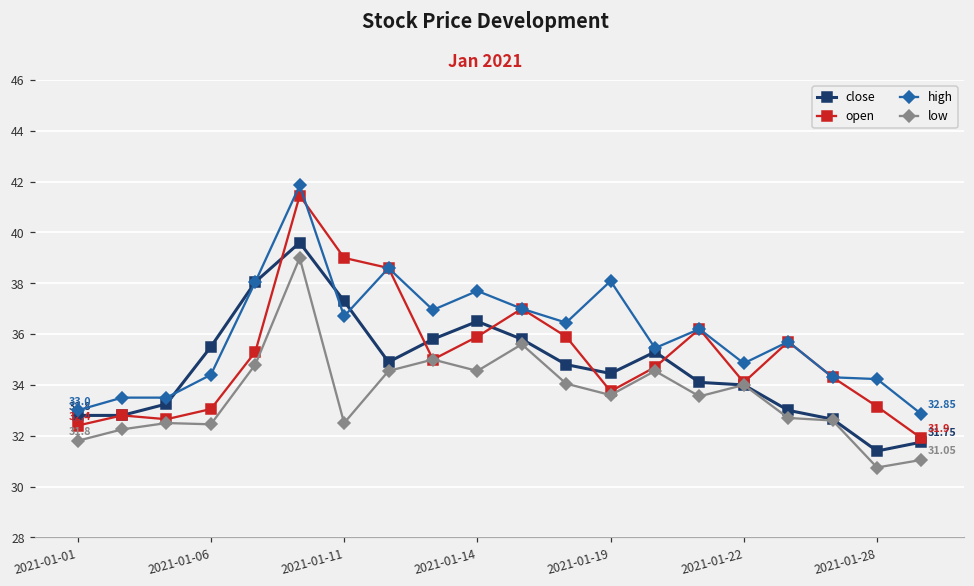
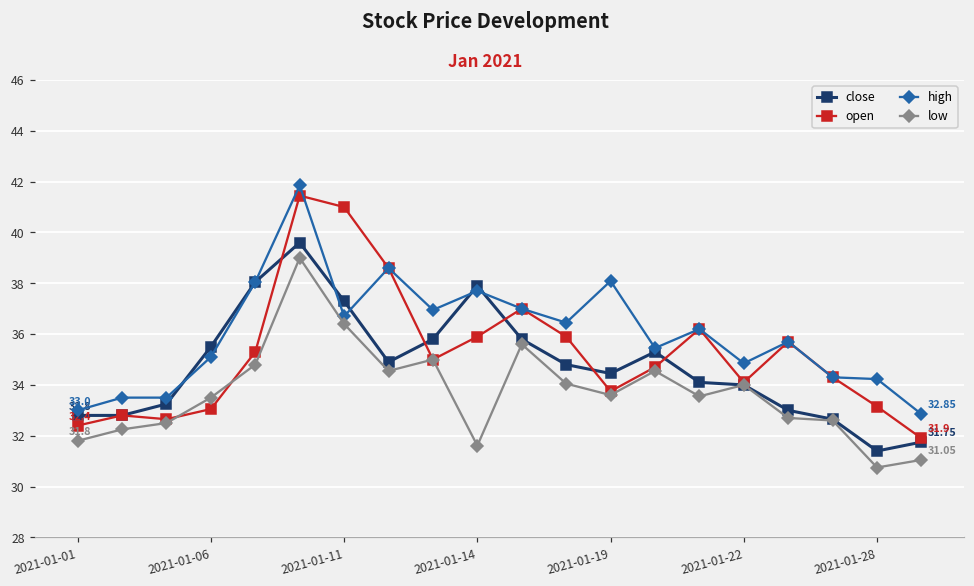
high, 2021-01-06: 34.4 -> 35.1
low, 2021-01-06: 32.5 -> 33.5
open, 2021-01-11: 39 -> 41
low, 2021-01-11: 32.5 -> 36.4
close, 2021-01-14: 36.5 -> 37.9
low, 2021-01-14: 34.6 -> 31.6
